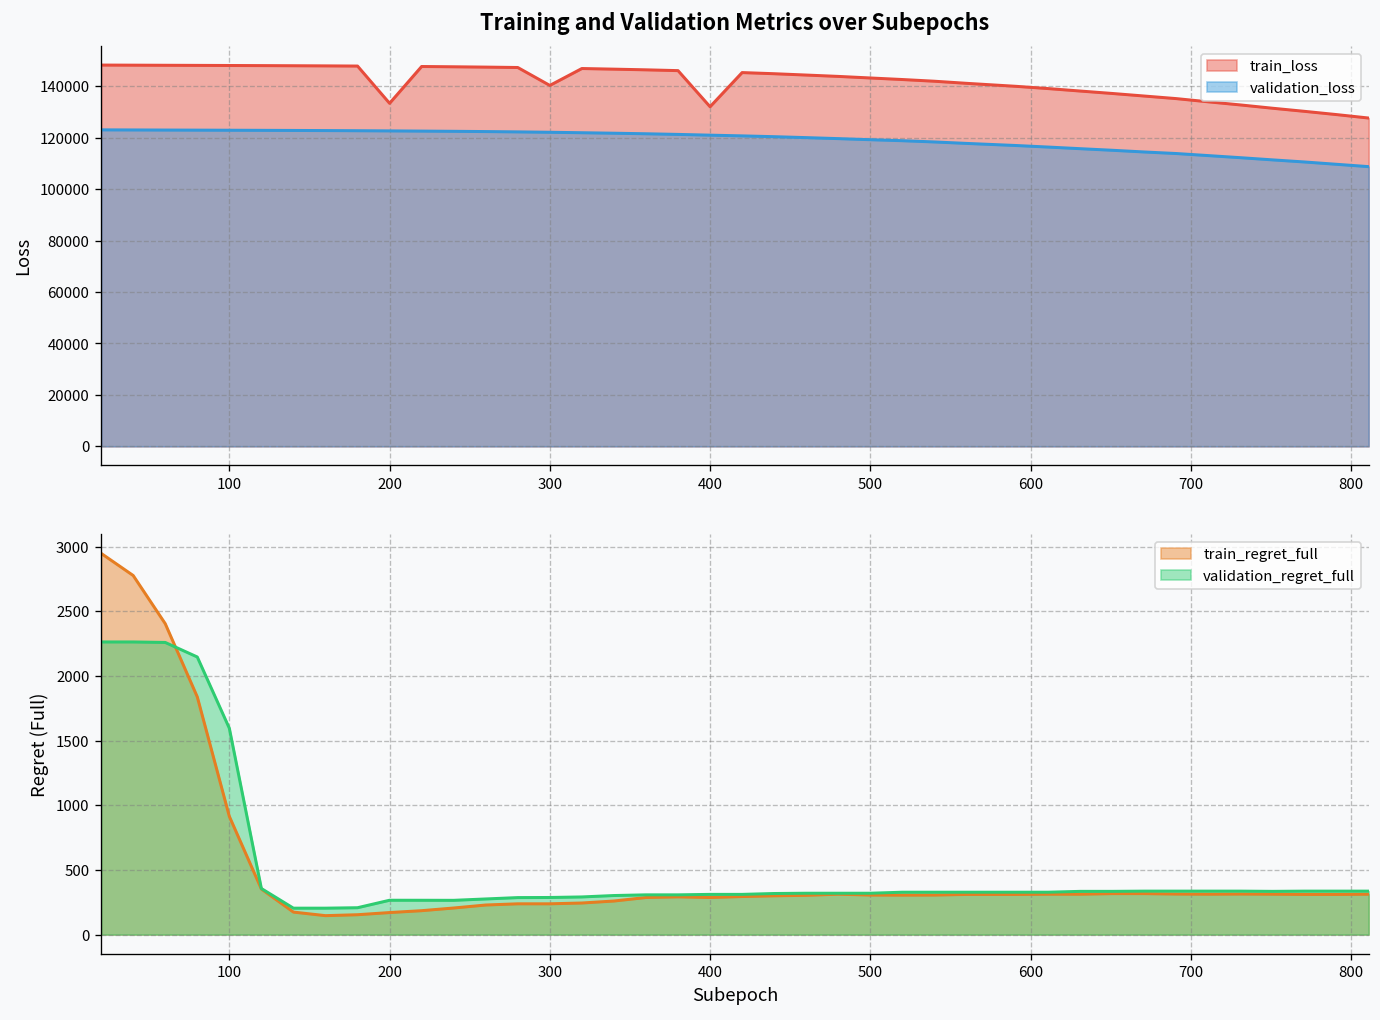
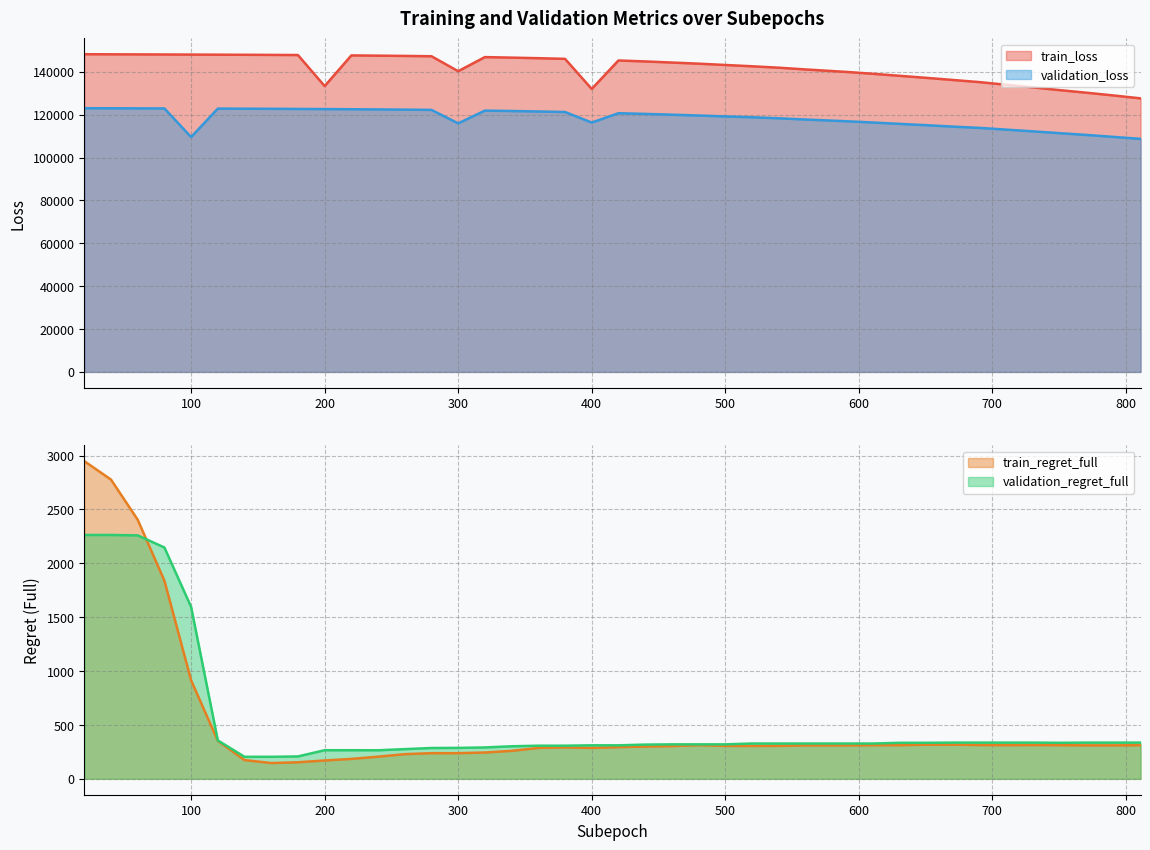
Training and Validation Metrics over Subepochs, validation_loss, 100: 123000 -> 110000
Training and Validation Metrics over Subepochs, validation_loss, 300: 122000 -> 116000
Training and Validation Metrics over Subepochs, validation_loss, 400: 121000 -> 116000
